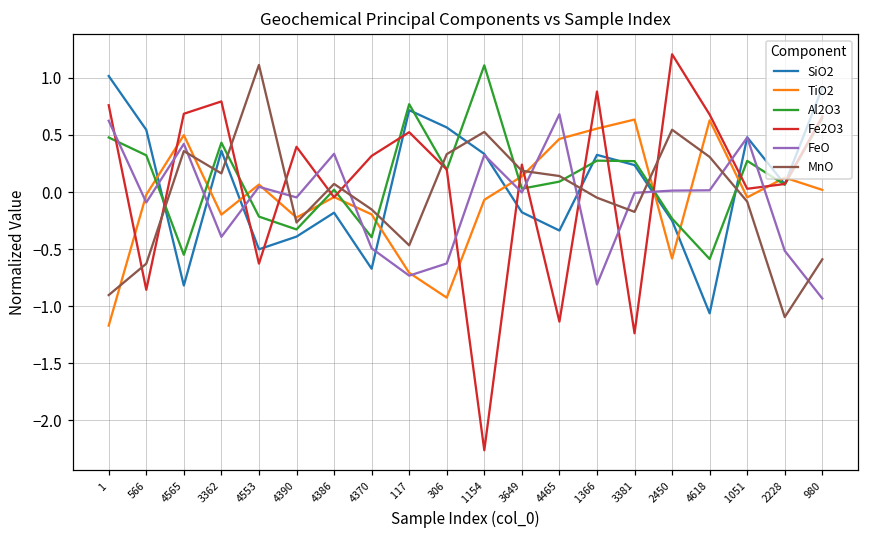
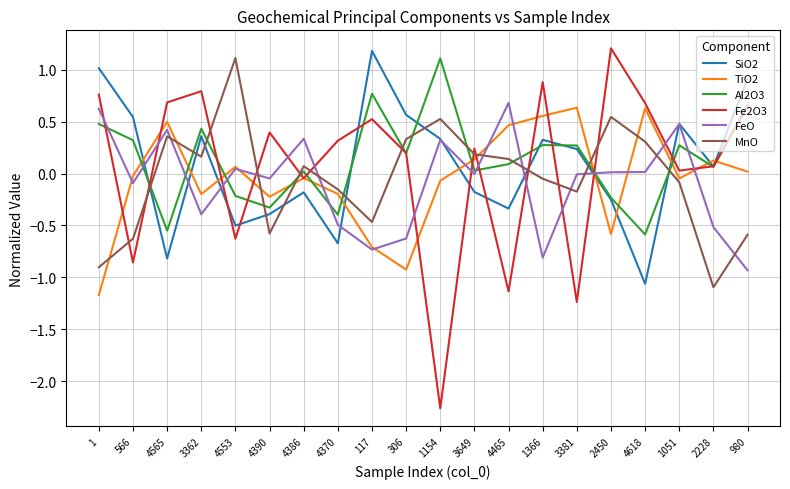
MnO, 4390: -0.27 -> -0.58
SiO2, 117: 0.72 -> 1.18
